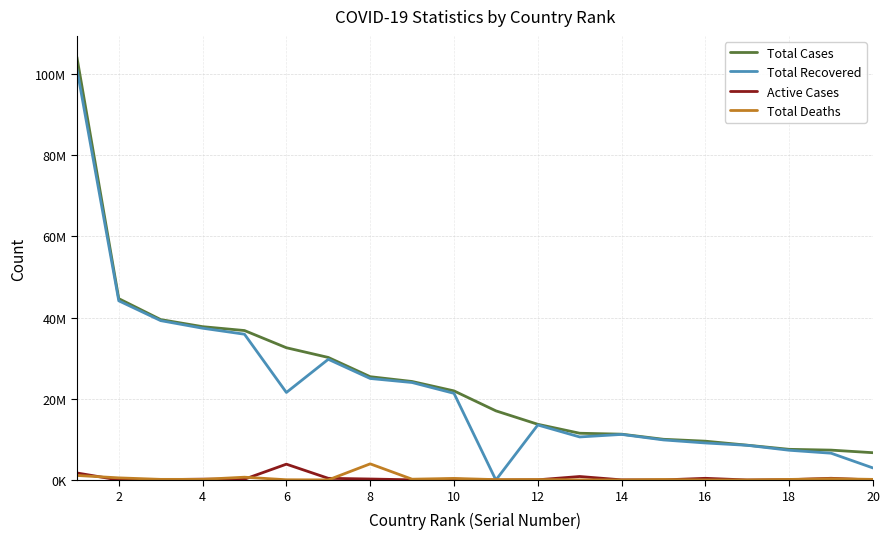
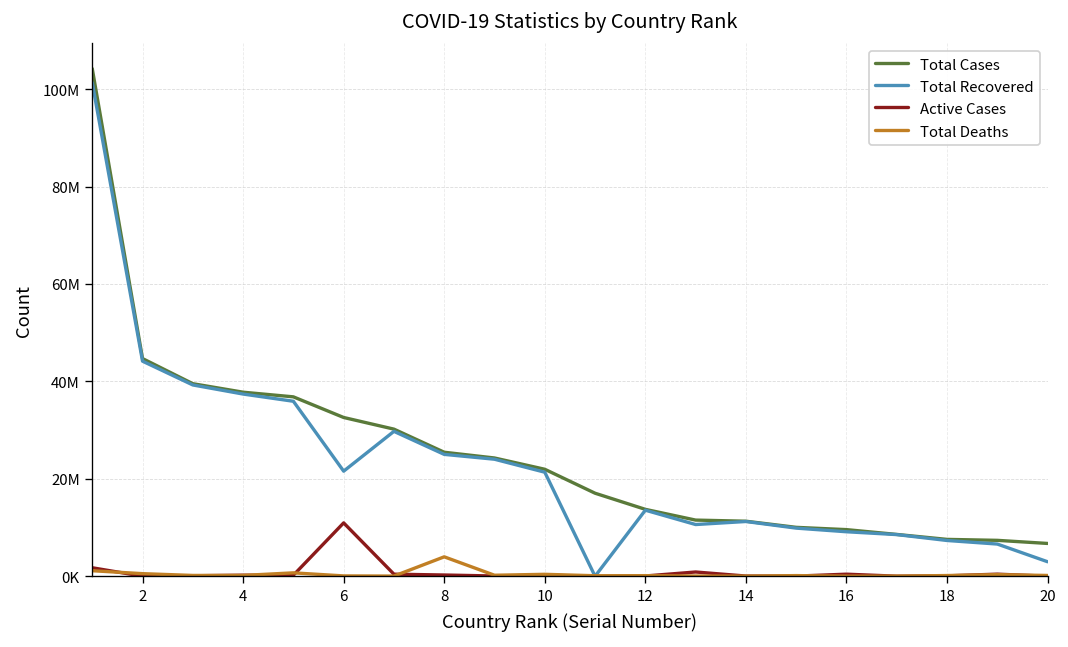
Active Cases, 6: 4000000 -> 11000000
